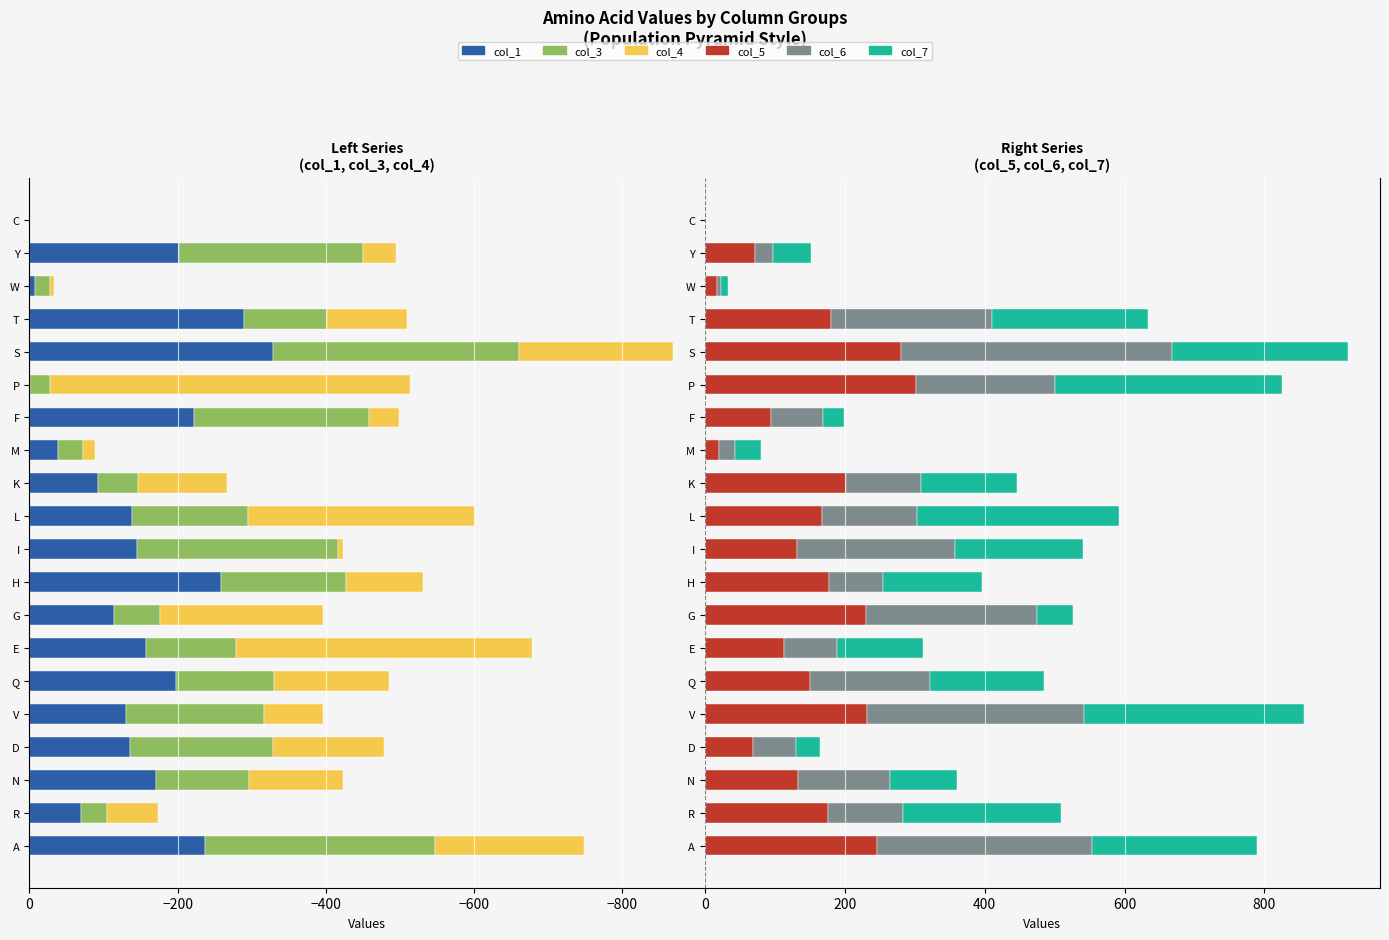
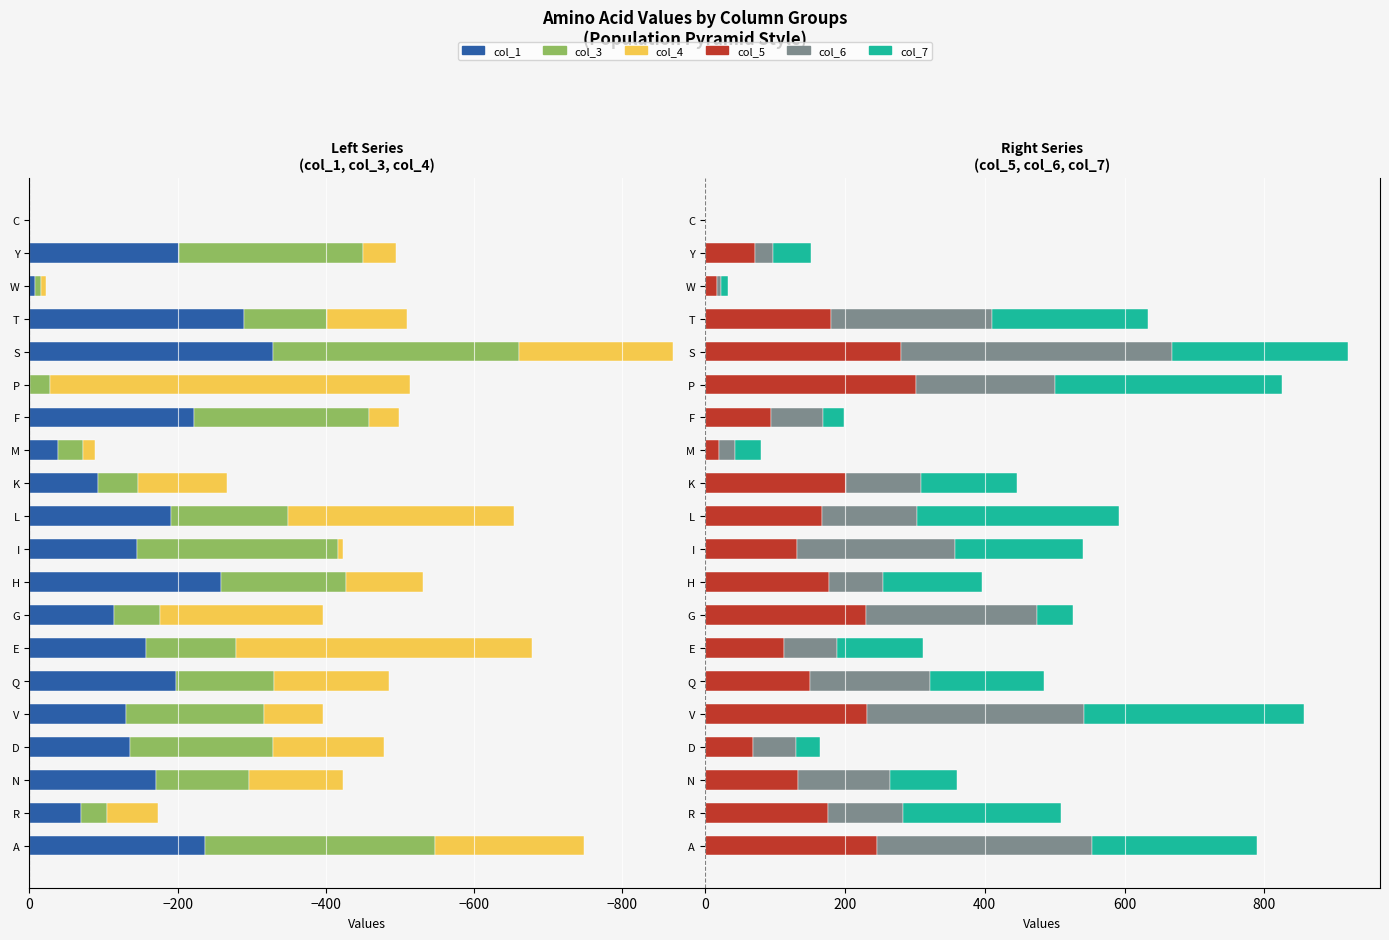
Left Series (col_1, col_3, col_4), col_3, W: -20 -> -10
Left Series (col_1, col_3, col_4), col_1, L: -140 -> -190
